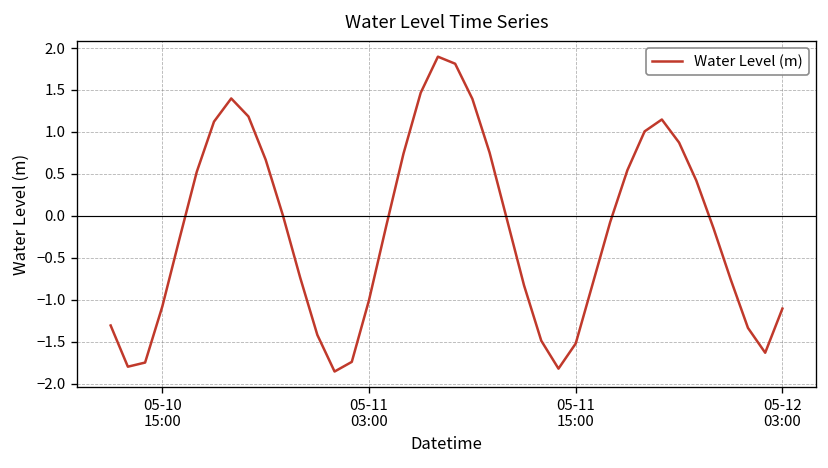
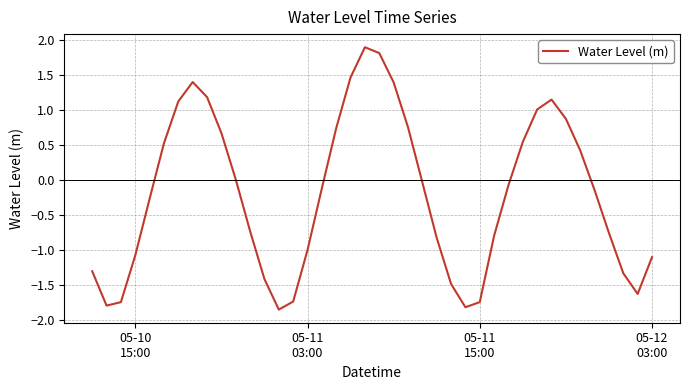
05-11 15:00: -1.5 -> -1.7
